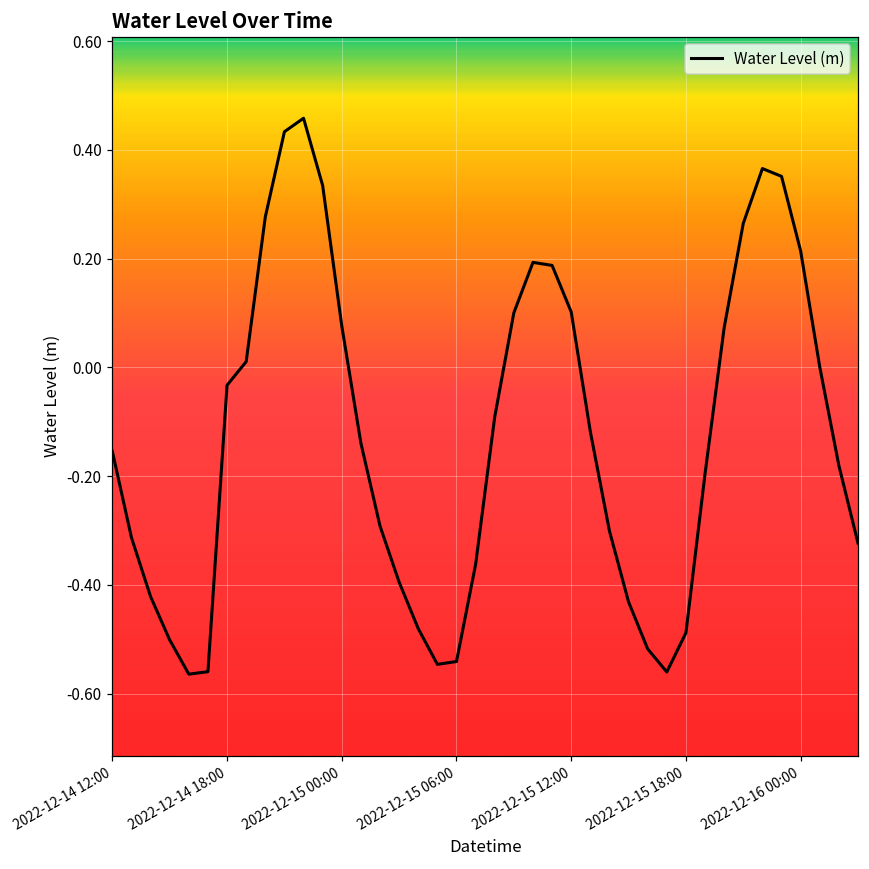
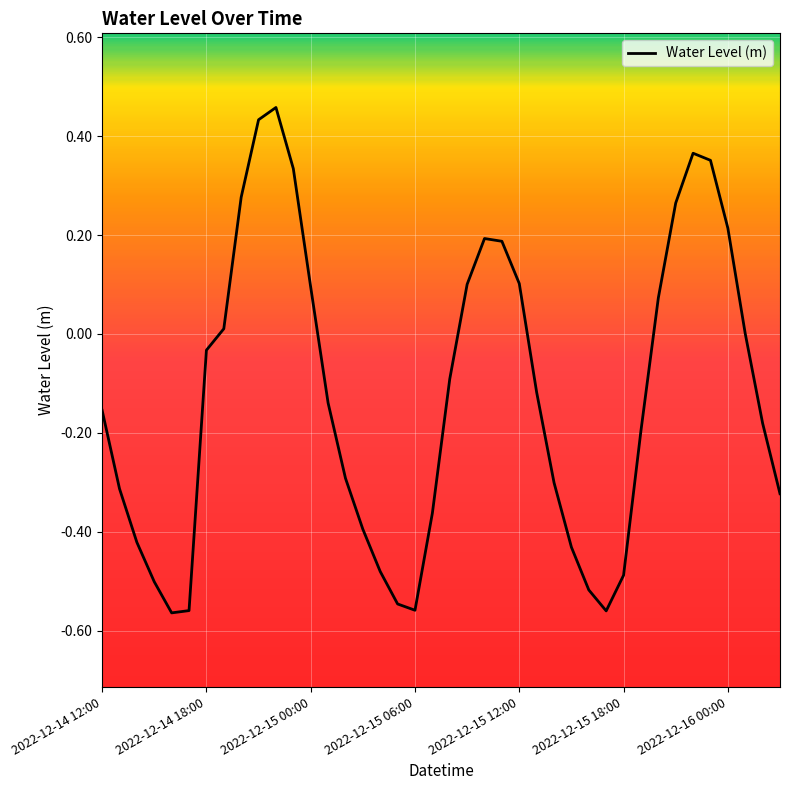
2022-12-15 00:00: 0.08 -> 0.09
2022-12-15 06:00: -0.54 -> -0.56
